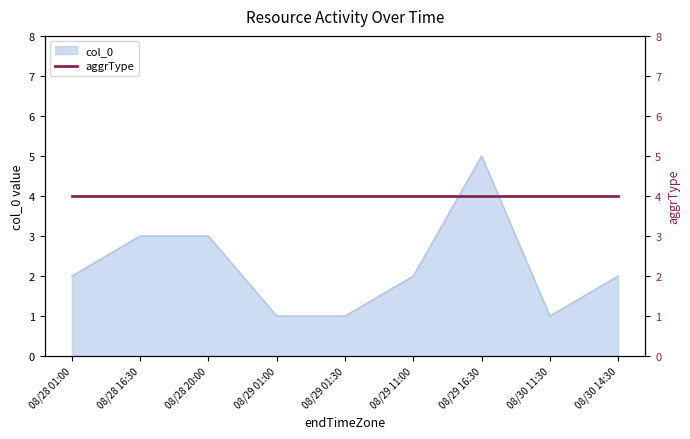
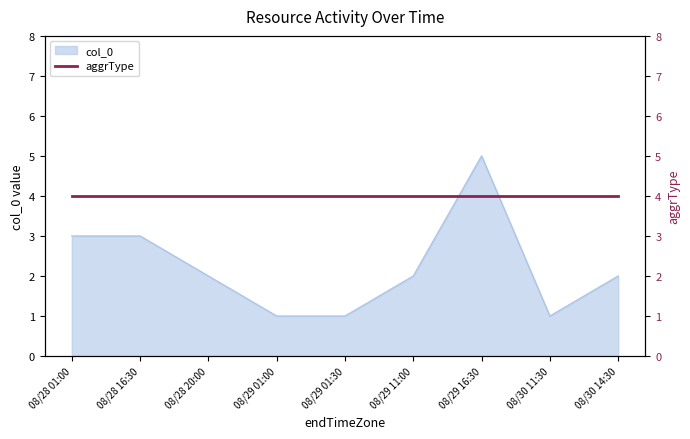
col_0, 08/28 01:00: 2 -> 3
col_0, 08/28 20:00: 3 -> 2
